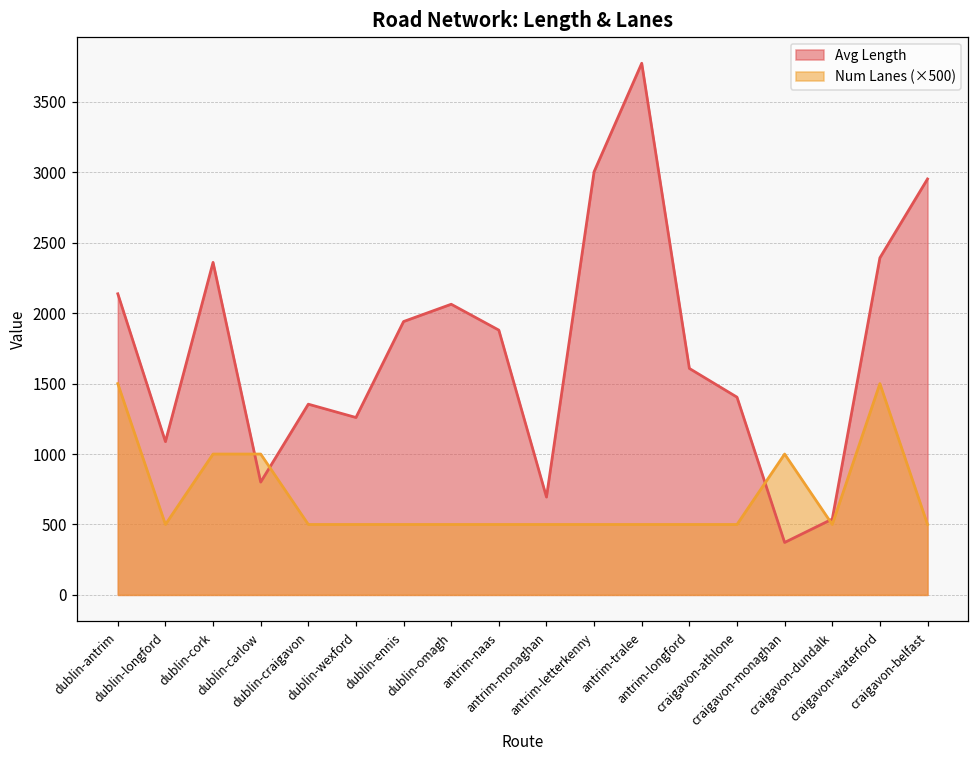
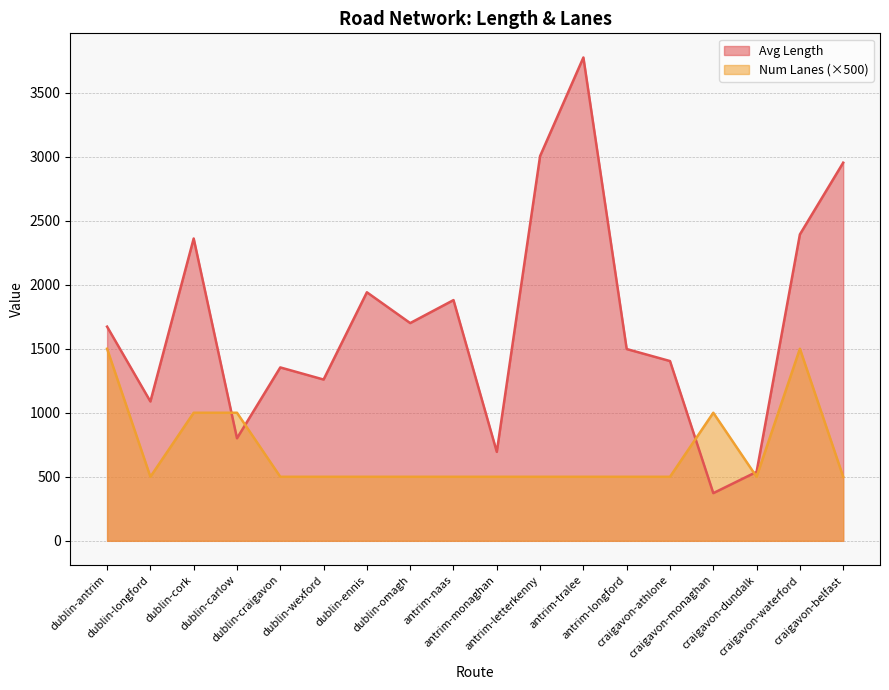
Avg Length, dublin-antrim: 2140 -> 1670
Avg Length, dublin-omagh: 2060 -> 1700
Avg Length, antrim-longford: 1610 -> 1500
